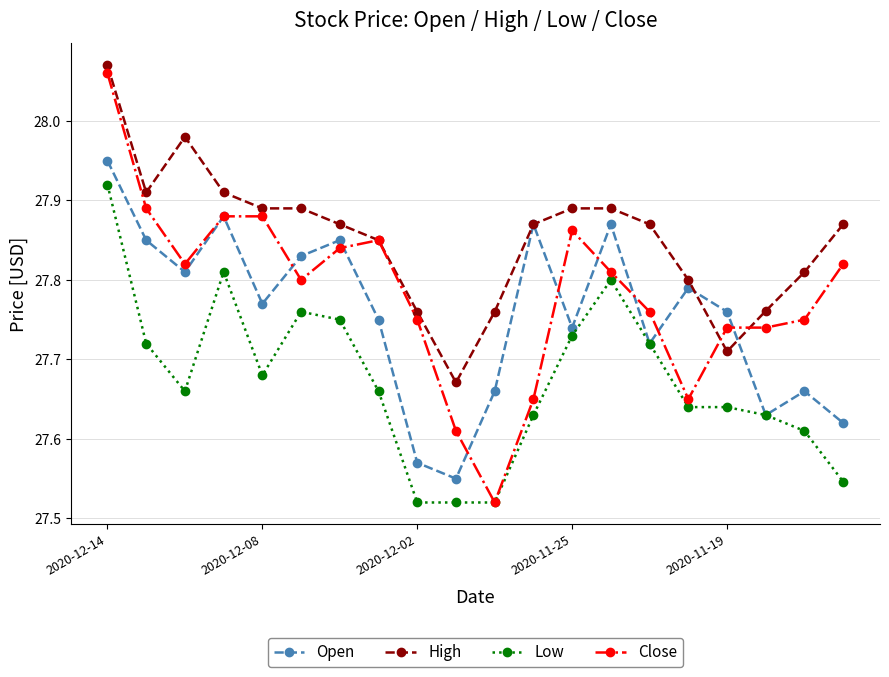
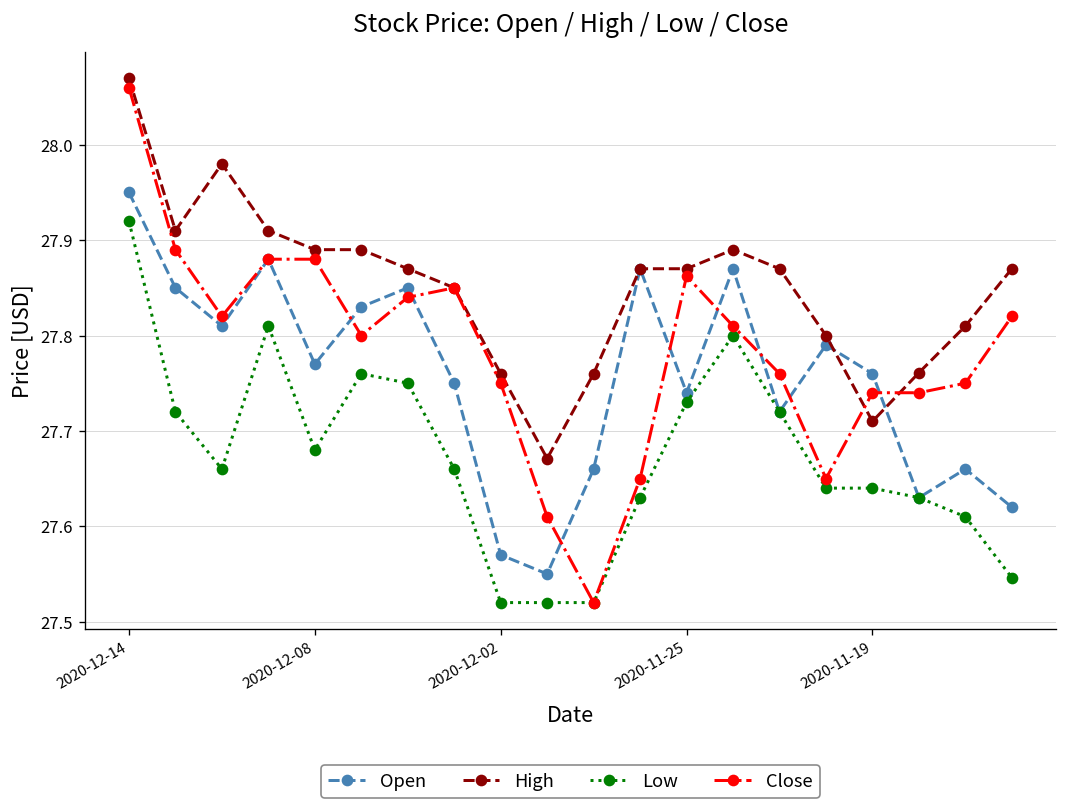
High, 2020-11-25: 27.89 -> 27.87
